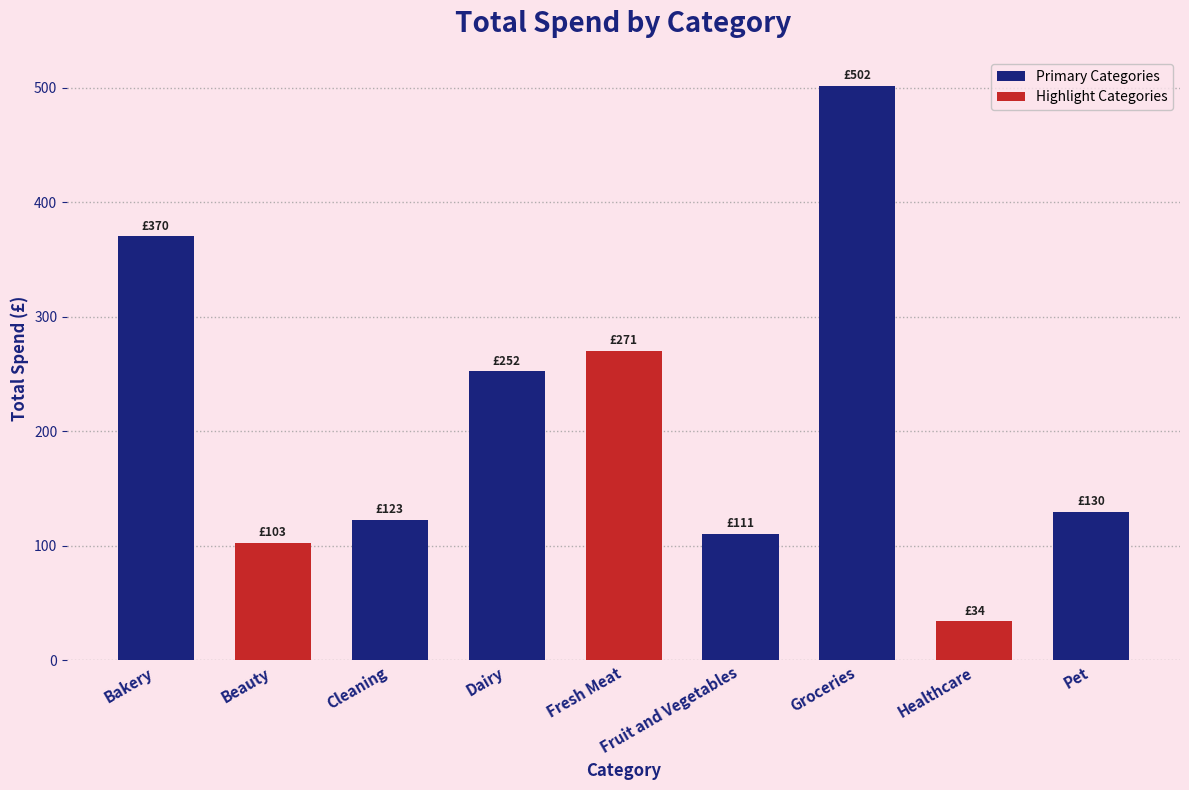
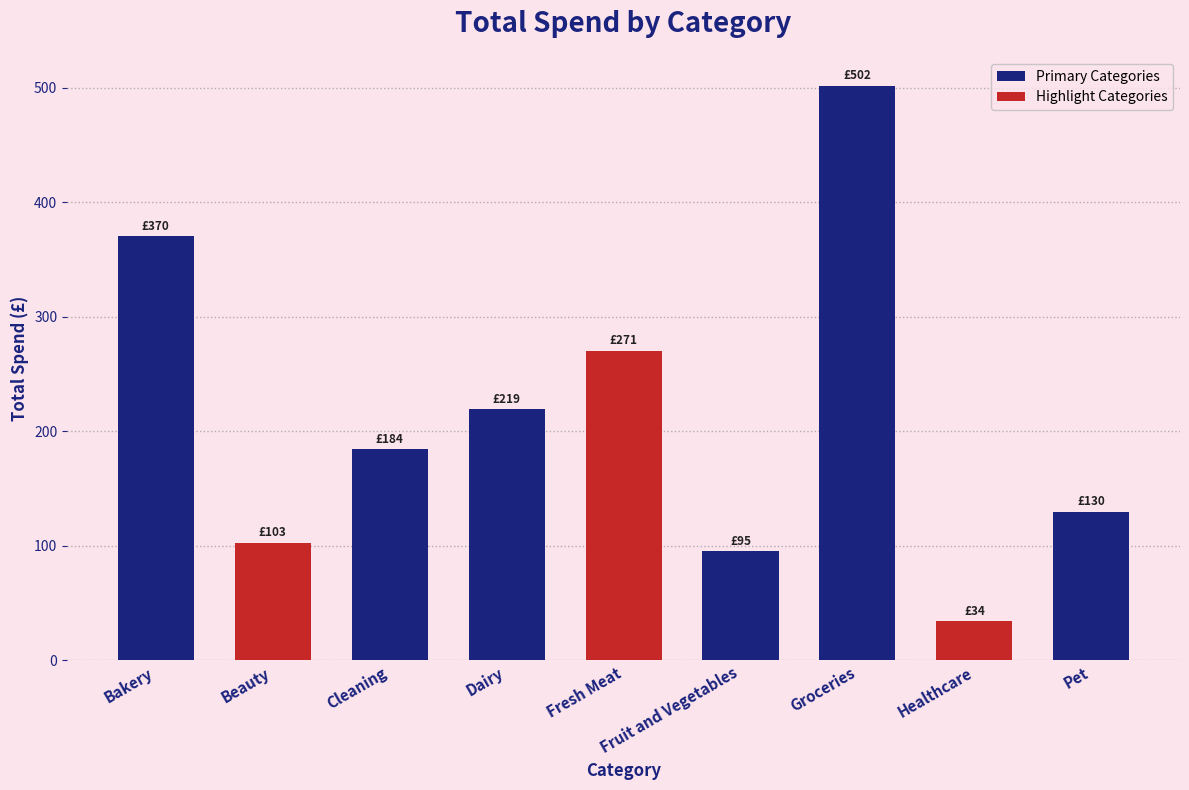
Cleaning: £123 -> £184
Dairy: £252 -> £219
Fruit and Vegetables: £111 -> £95
